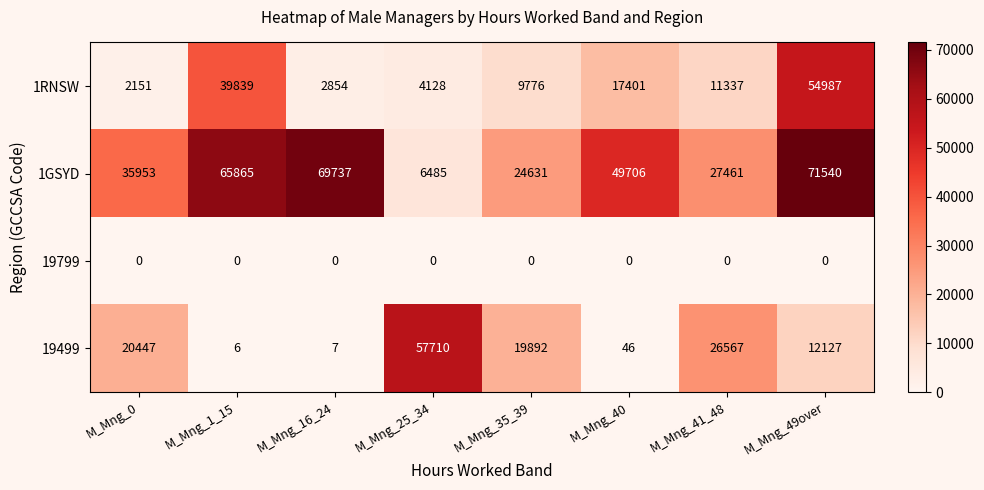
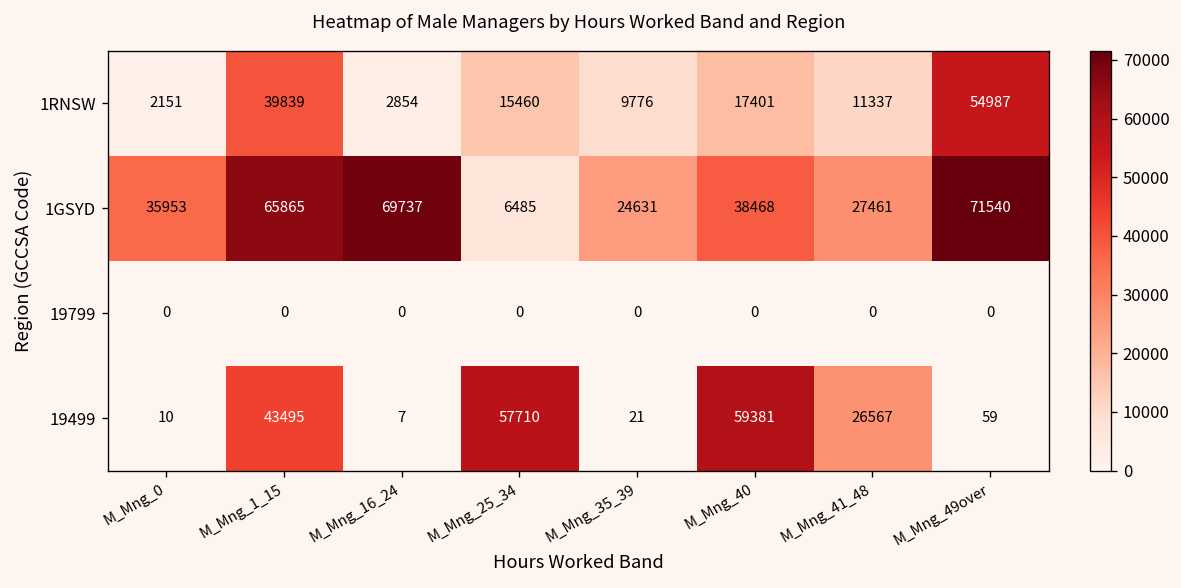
1RNSW, M_Mng_25_34: 4128 -> 15460
1GSYD, M_Mng_40: 49706 -> 38468
19499, M_Mng_0: 20447 -> 10
19499, M_Mng_1_15: 6 -> 43495
19499, M_Mng_35_39: 19892 -> 21
19499, M_Mng_40: 46 -> 59381
19499, M_Mng_49over: 12127 -> 59
